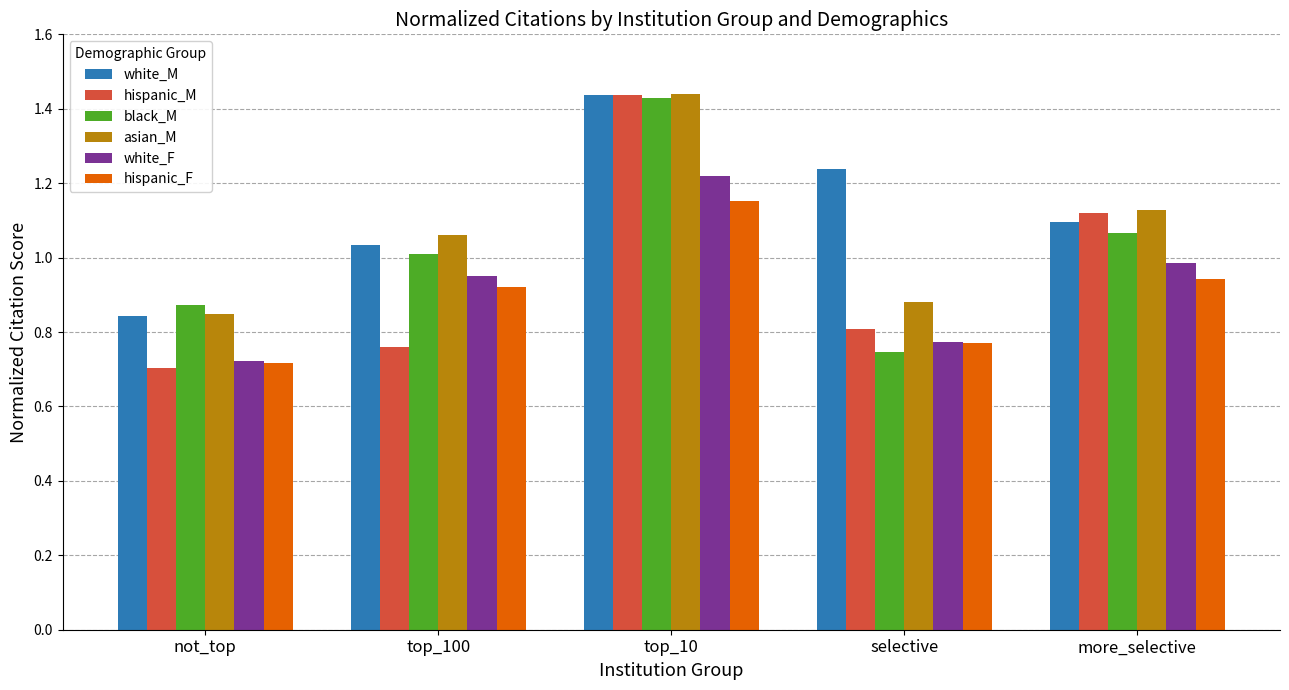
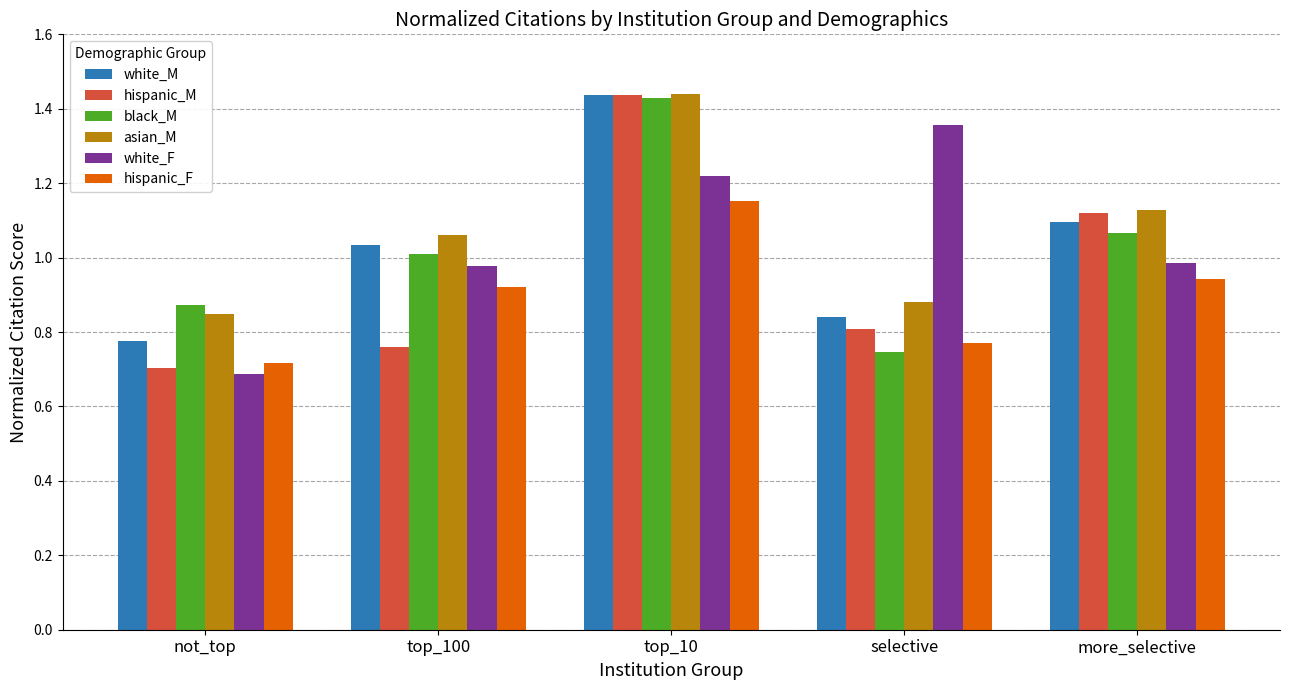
white_M, not_top: 0.84 -> 0.78
white_F, not_top: 0.72 -> 0.69
white_F, top_100: 0.95 -> 0.98
white_M, selective: 1.24 -> 0.84
white_F, selective: 0.77 -> 1.36
